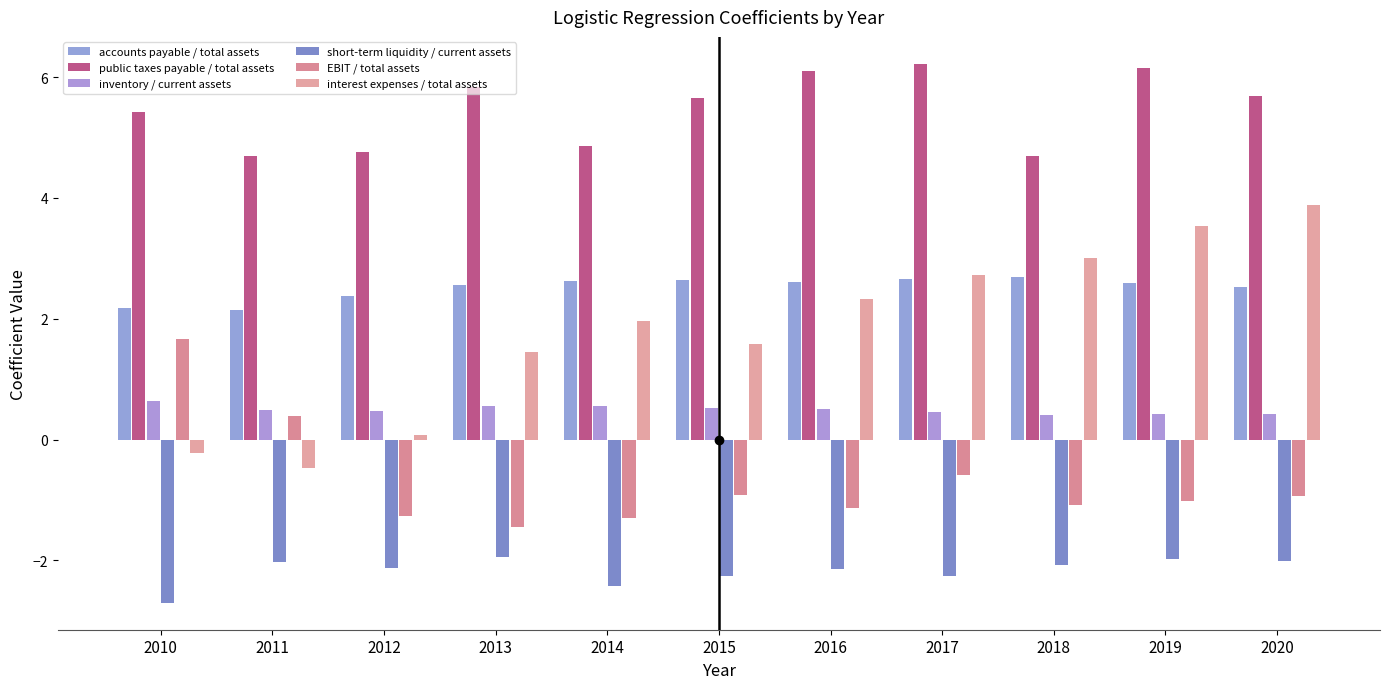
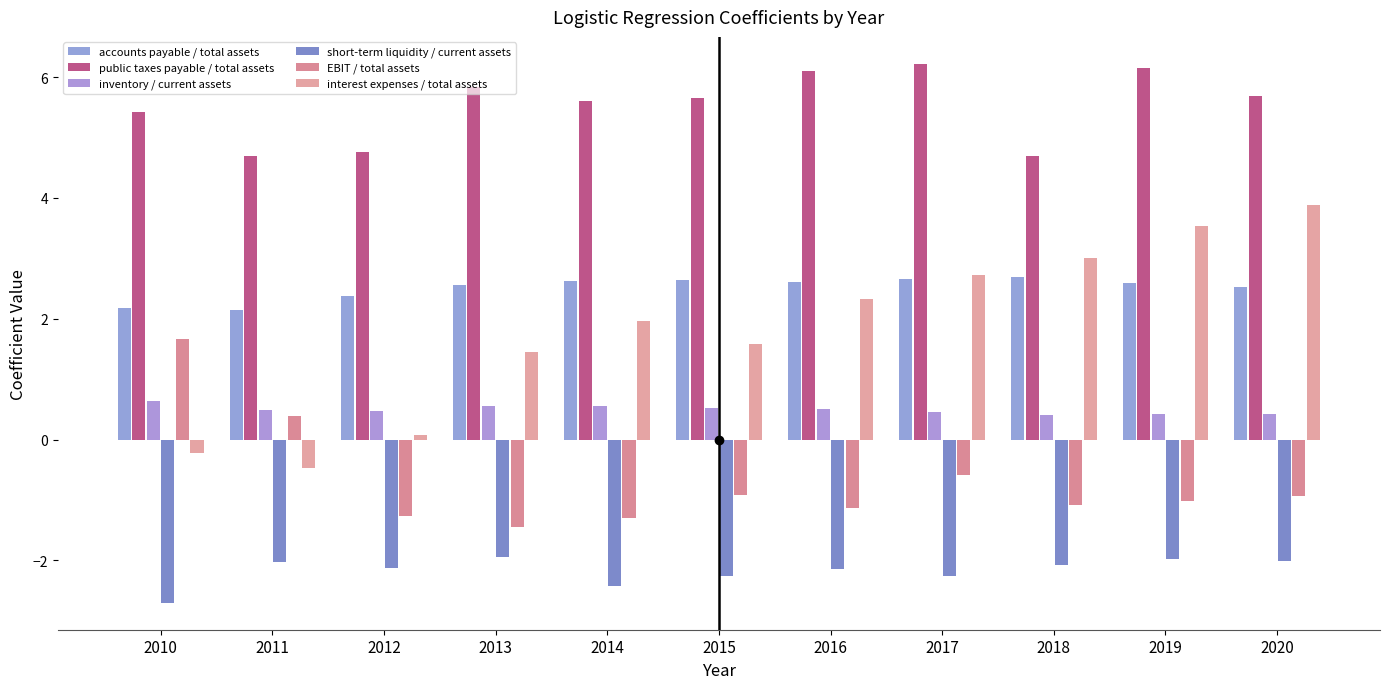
public taxes payable / total assets, 2014: 4.9 -> 5.6
